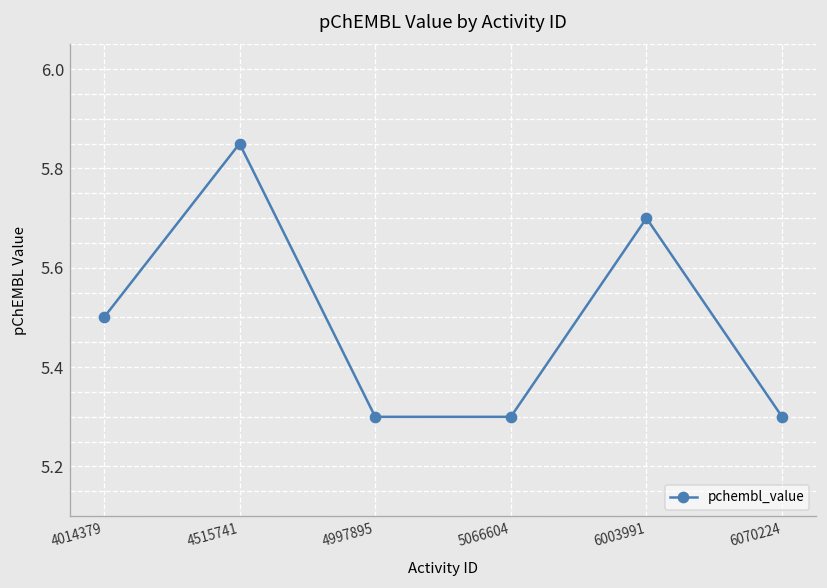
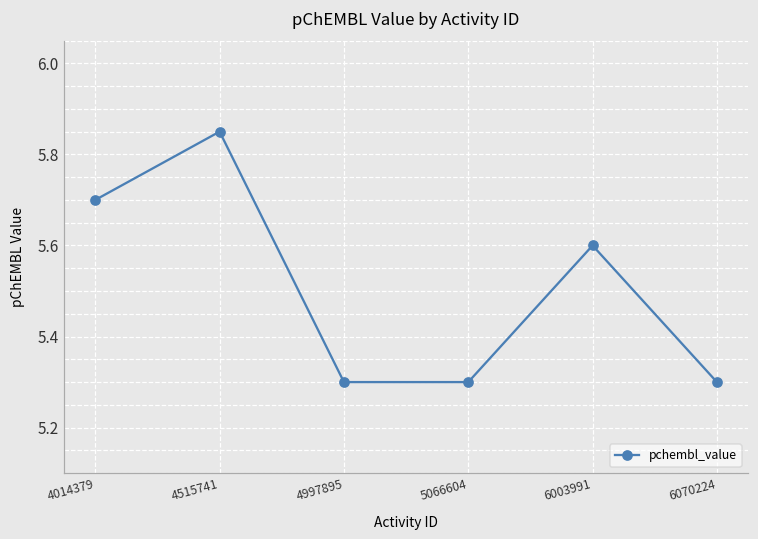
4014379: 5.5 -> 5.7
6003991: 5.7 -> 5.6
